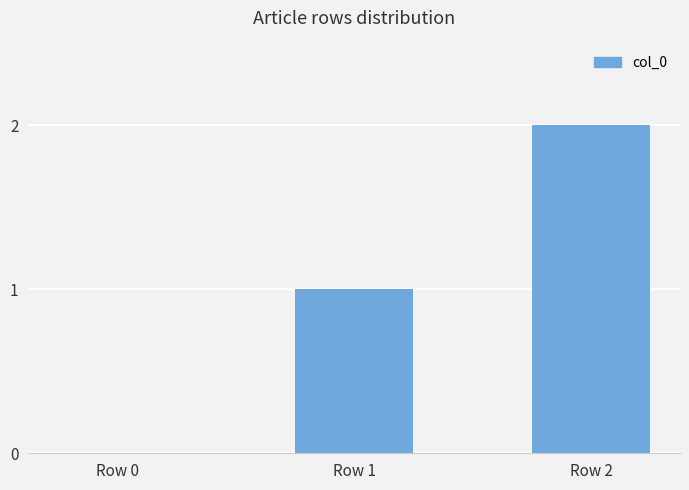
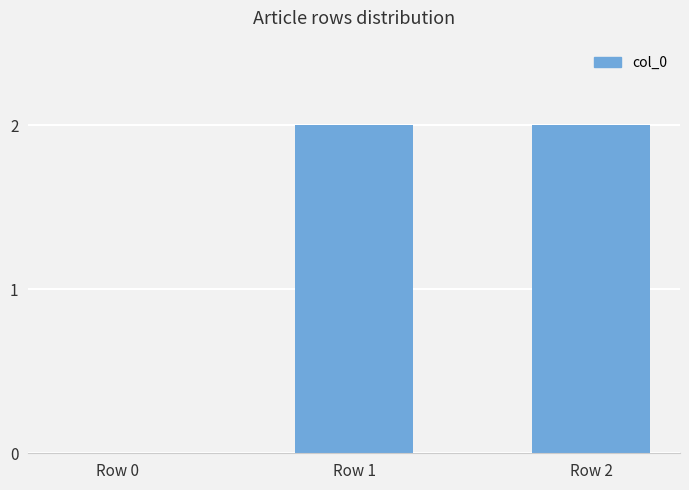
Row 1: 1 -> 2
